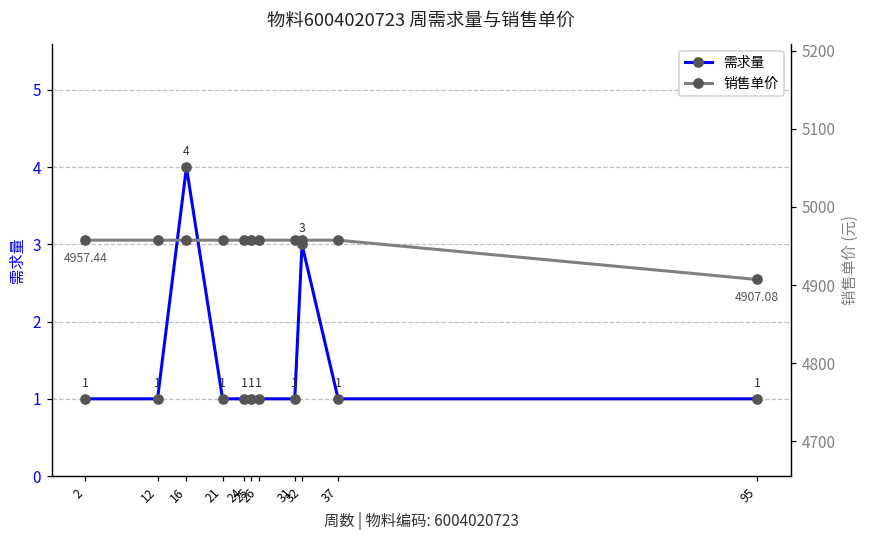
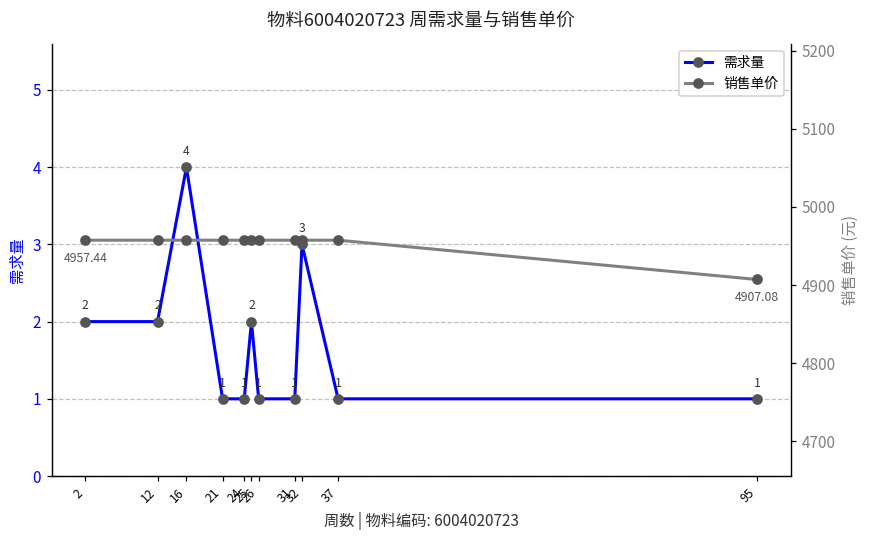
需求量, 2: 1 -> 2
需求量, 12: 1 -> 2
需求量, 25: 1 -> 2
